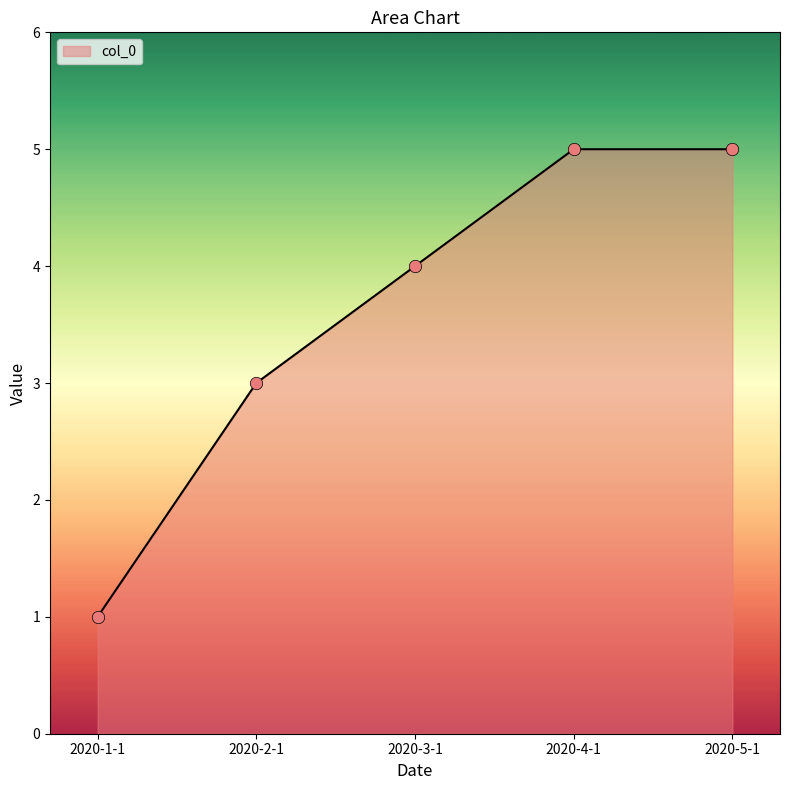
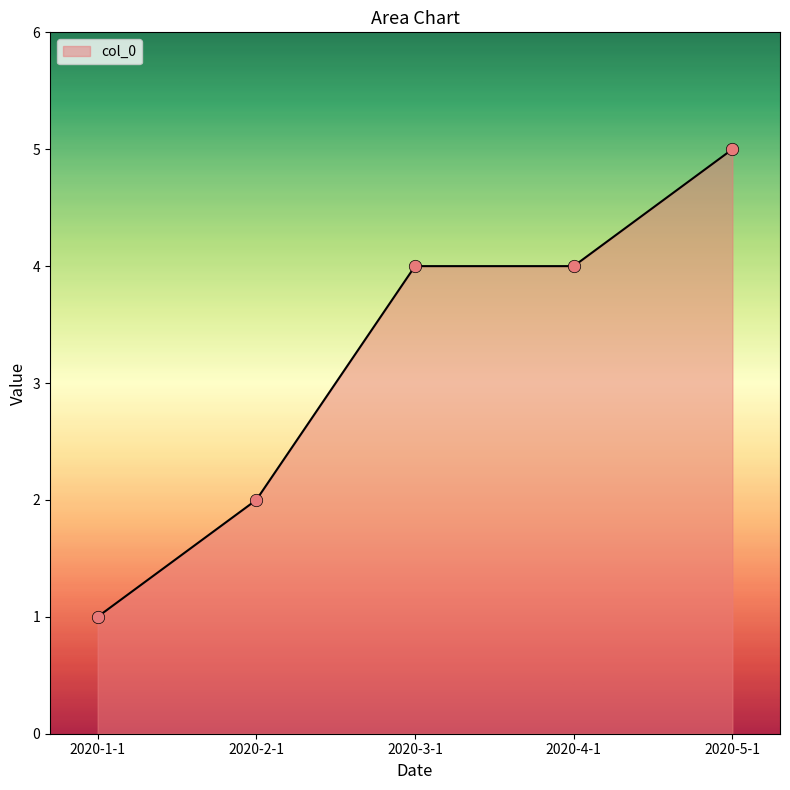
2020-2-1: 3 -> 2
2020-4-1: 5 -> 4
